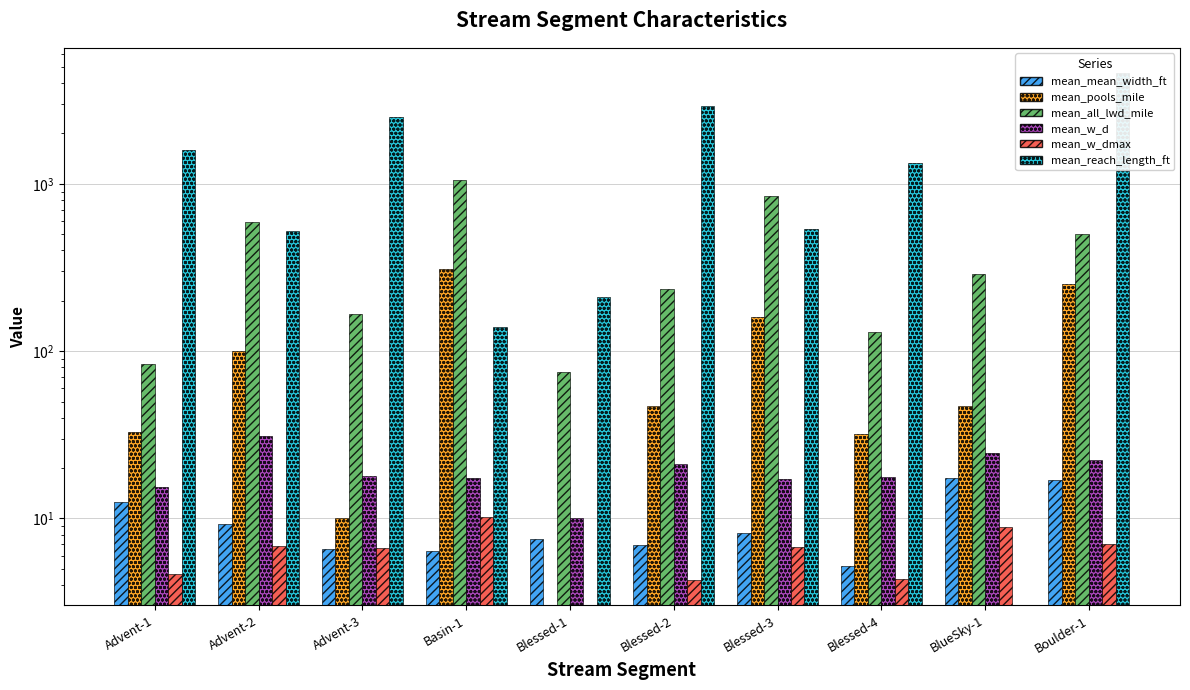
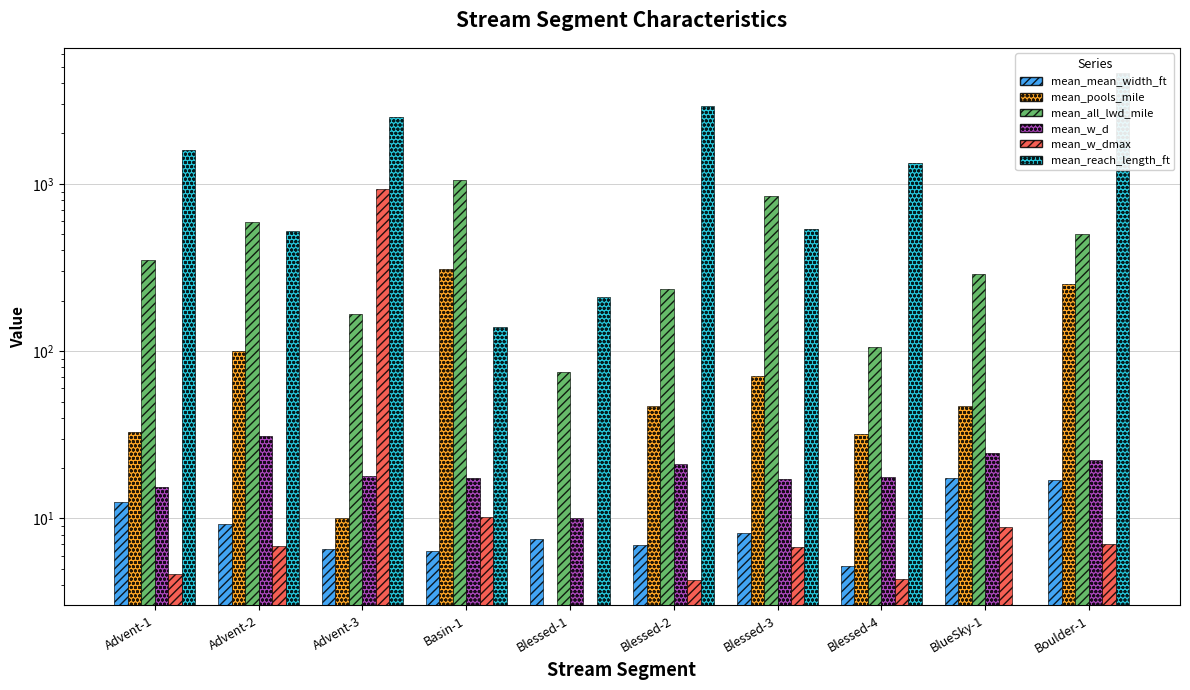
mean_all_lwd_mile, Advent-1: 80 -> 350
mean_w_dmax, Advent-3: 6.7 -> 900
mean_pools_mile, Blessed-3: 160 -> 71
mean_all_lwd_mile, Blessed-4: 130 -> 110
